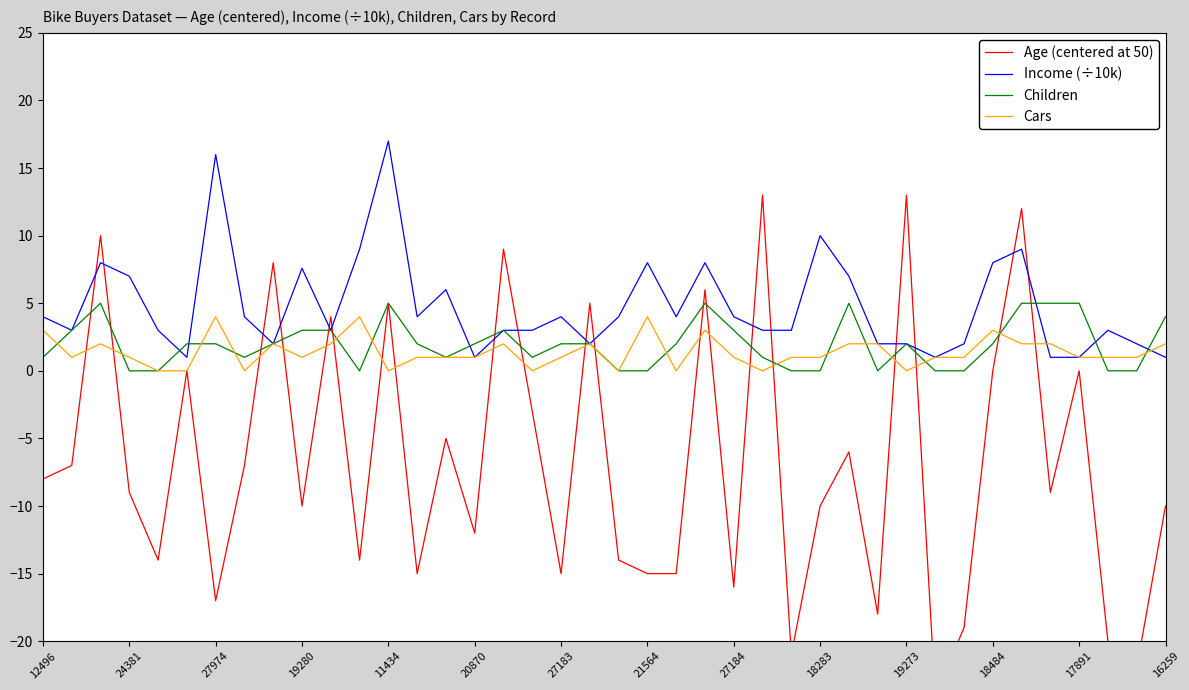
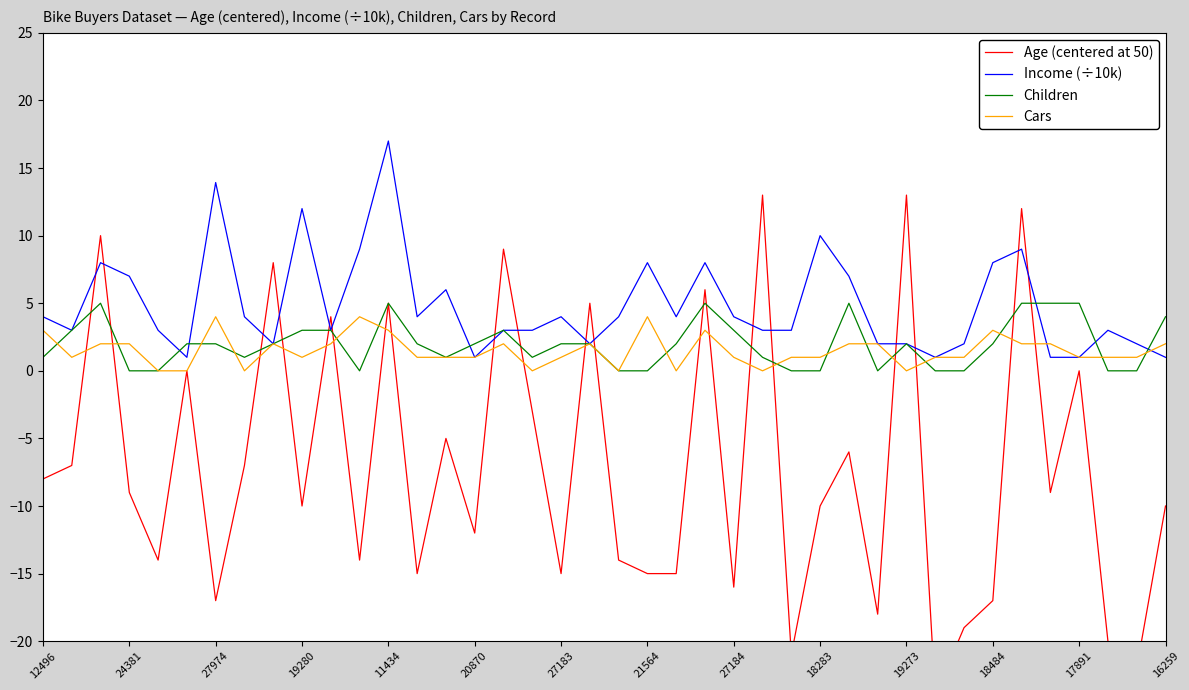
Cars, 24381: 1 -> 2
Income (÷10k), 27974: 16.0 -> 13.9
Income (÷10k), 19280: 7.6 -> 12.0
Cars, 11434: 0 -> 3
Age (centered at 50), 18484: 0.0 -> -17.0
